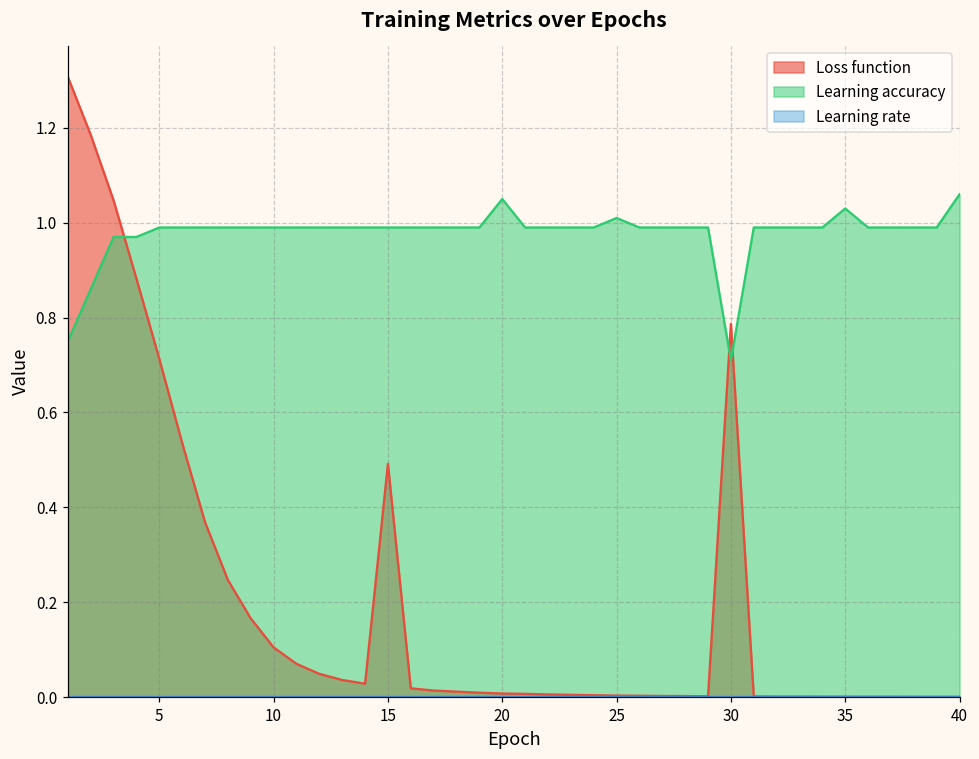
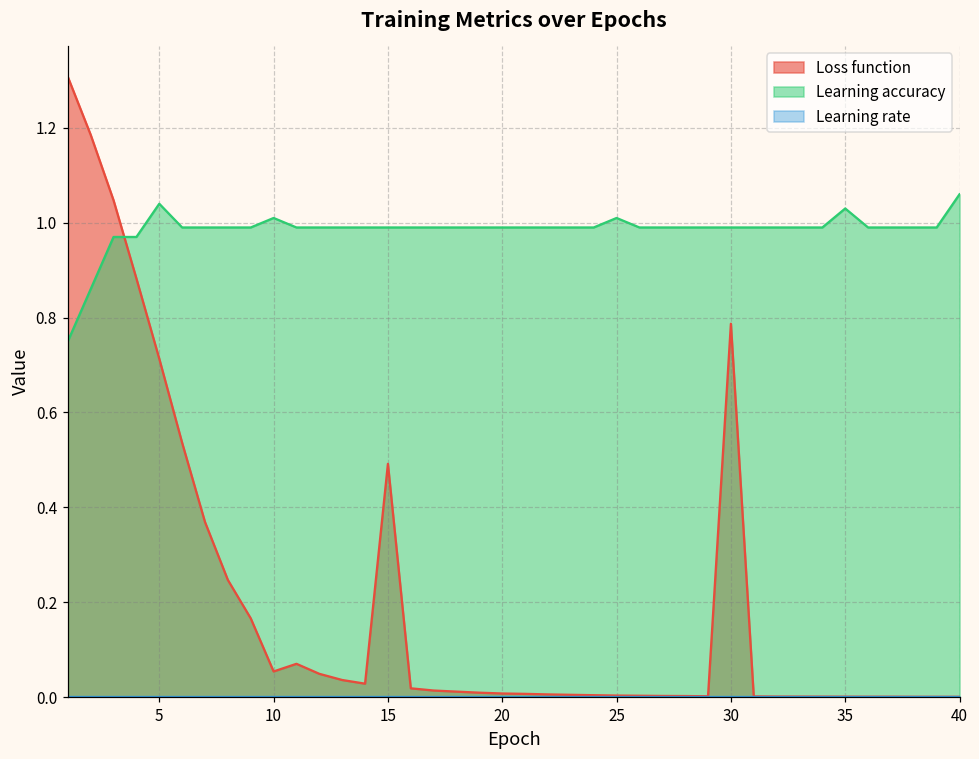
Learning accuracy, 5: 0.99 -> 1.04
Loss function, 10: 0.10 -> 0.05
Learning accuracy, 10: 0.99 -> 1.01
Learning accuracy, 20: 1.05 -> 0.99
Learning accuracy, 30: 0.71 -> 0.99
